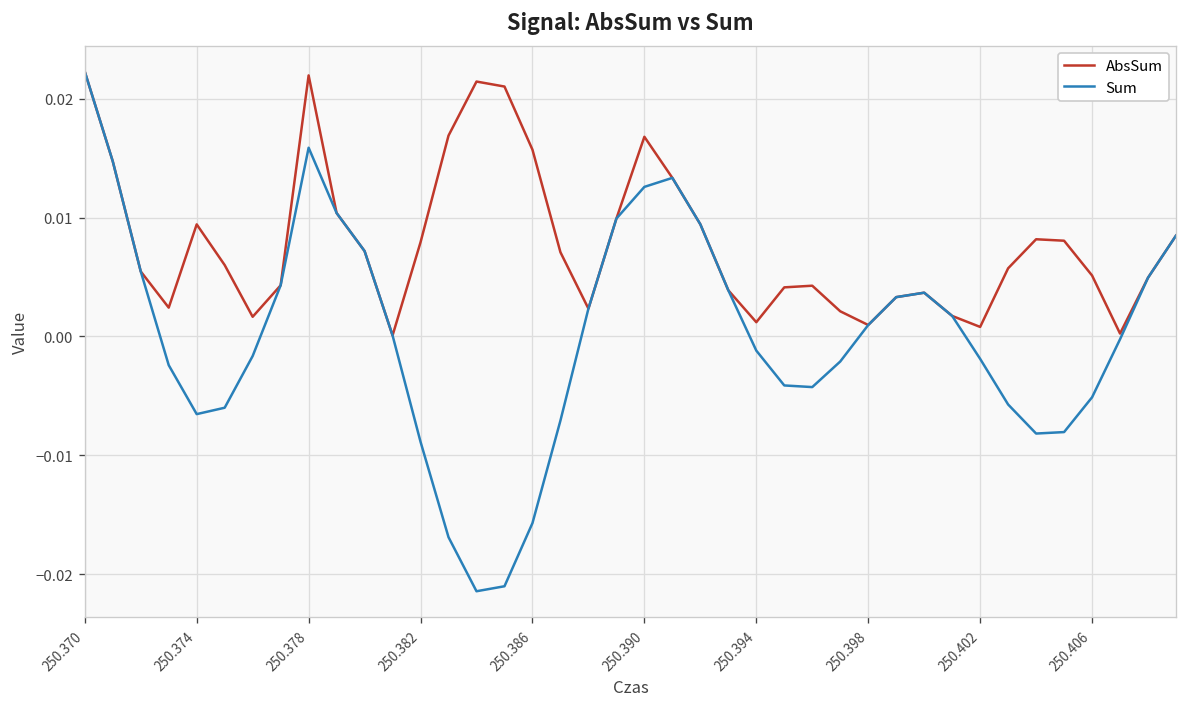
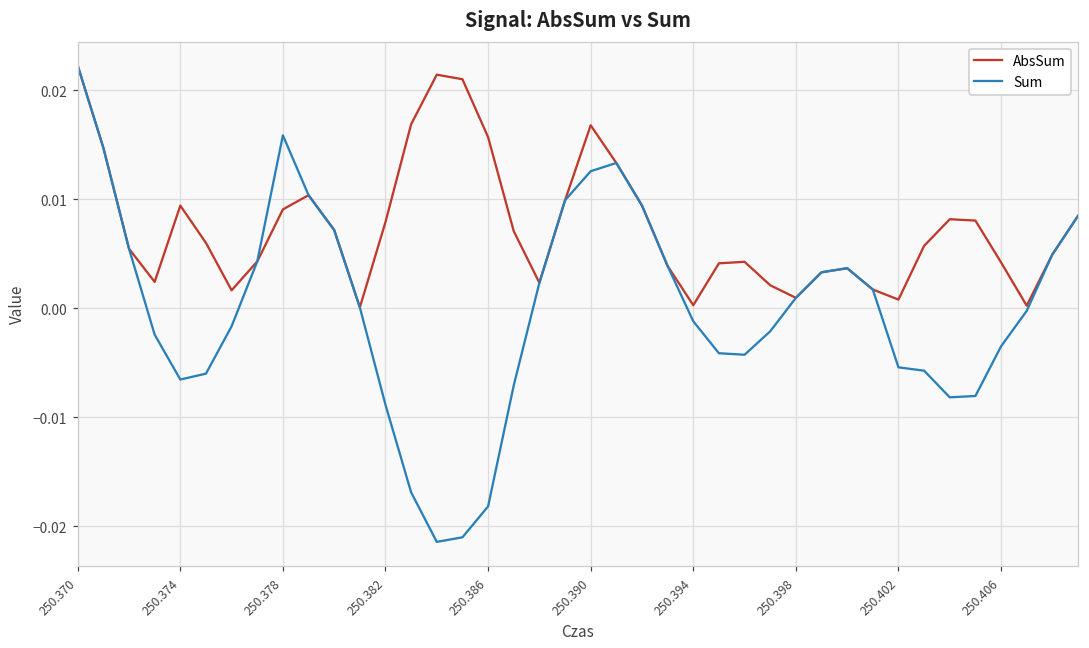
AbsSum, 250.378: 0.022 -> 0.009
Sum, 250.386: -0.016 -> -0.018
AbsSum, 250.394: 0.001 -> 0.000
Sum, 250.402: -0.002 -> -0.005
AbsSum, 250.406: 0.005 -> 0.004
Sum, 250.406: -0.005 -> -0.003
